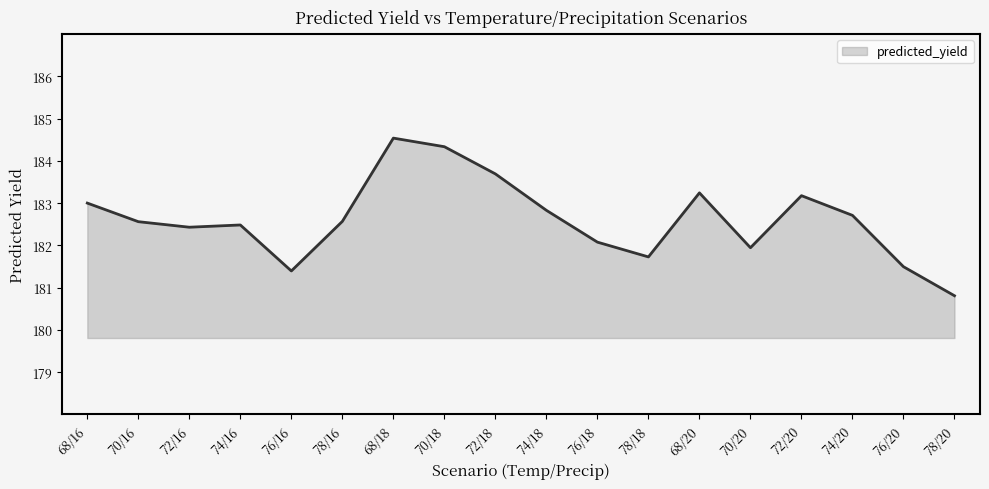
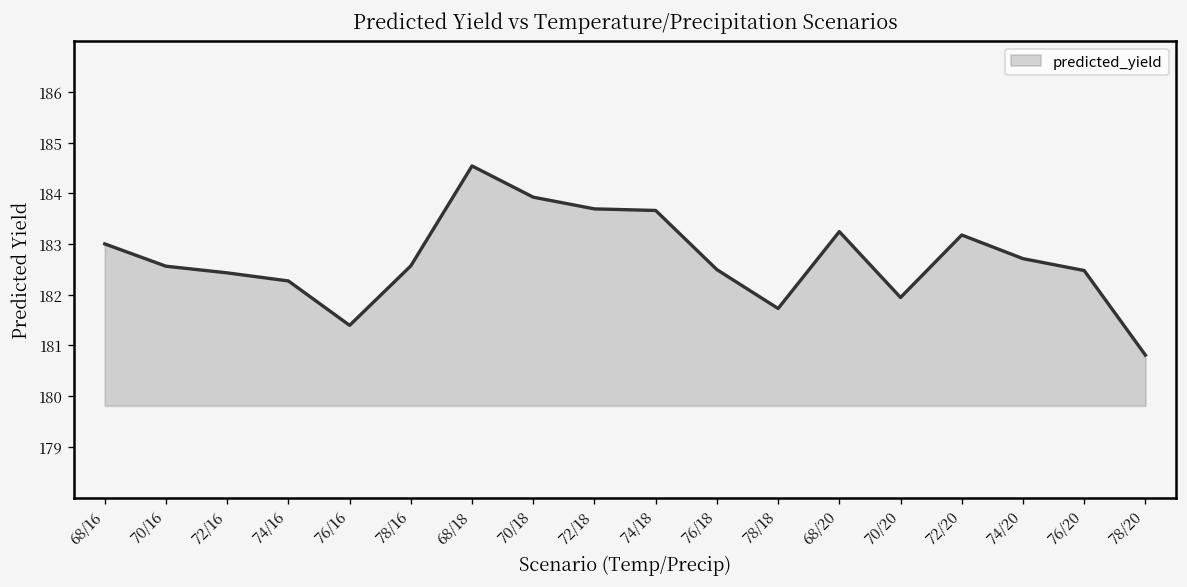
74/16: 182.5 -> 182.3
70/18: 184.3 -> 183.9
74/18: 182.8 -> 183.7
76/18: 182.1 -> 182.5
76/20: 181.5 -> 182.5
